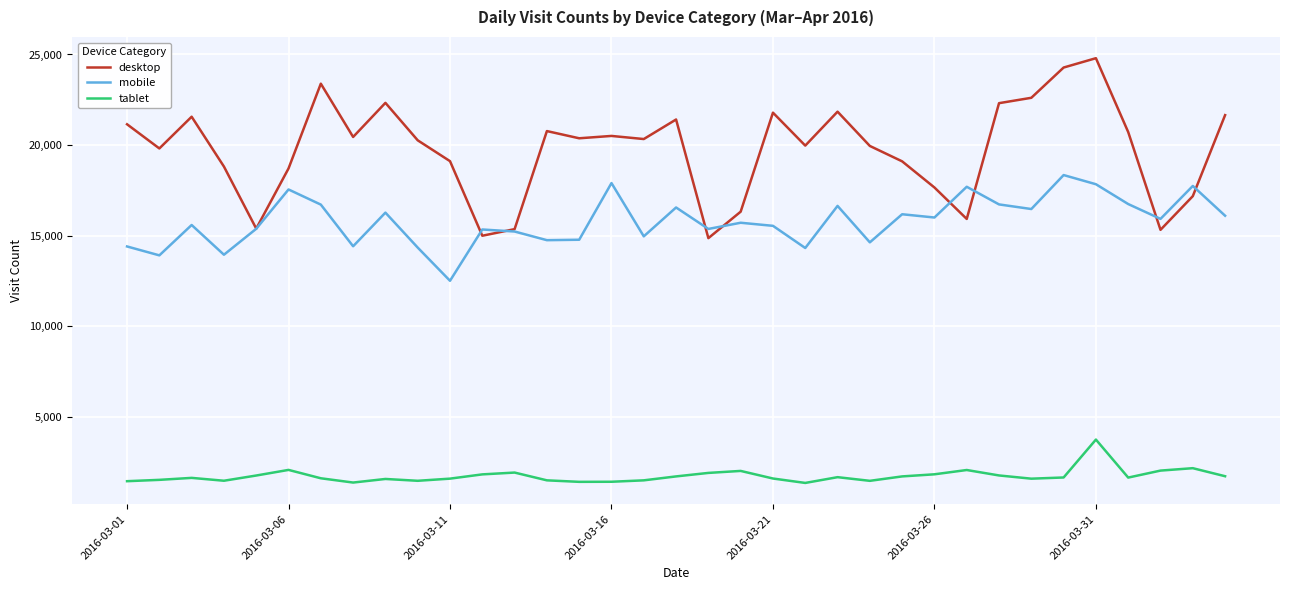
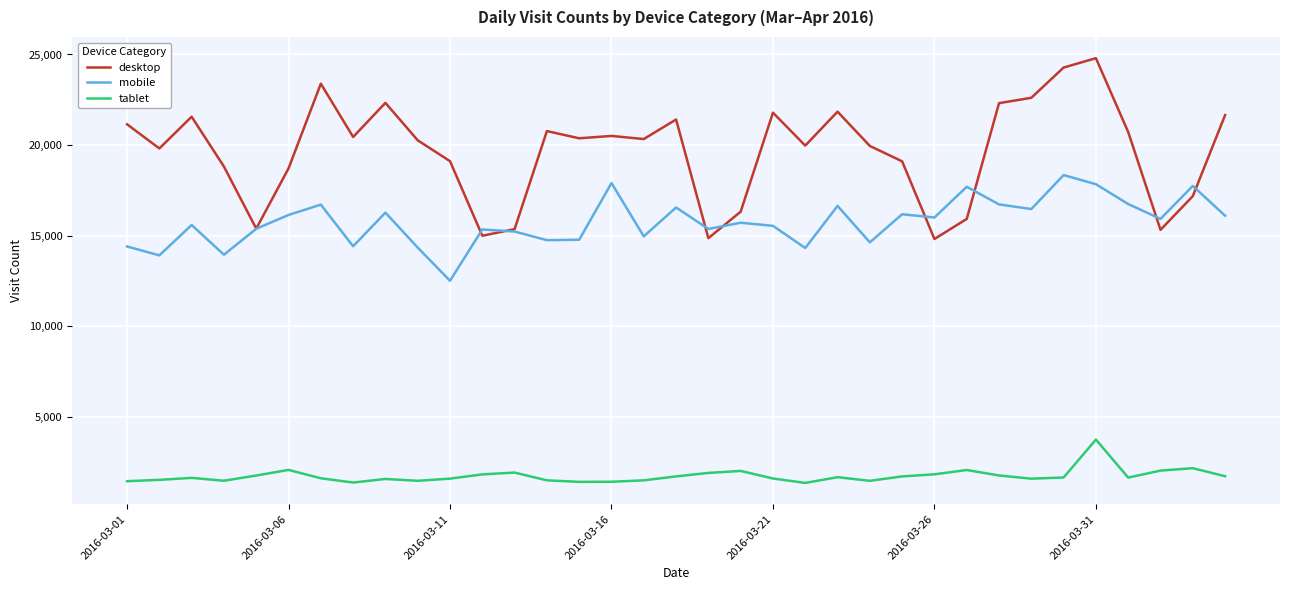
mobile, 2016-03-06: 17,600 -> 16,100
desktop, 2016-03-26: 17,700 -> 14,800
